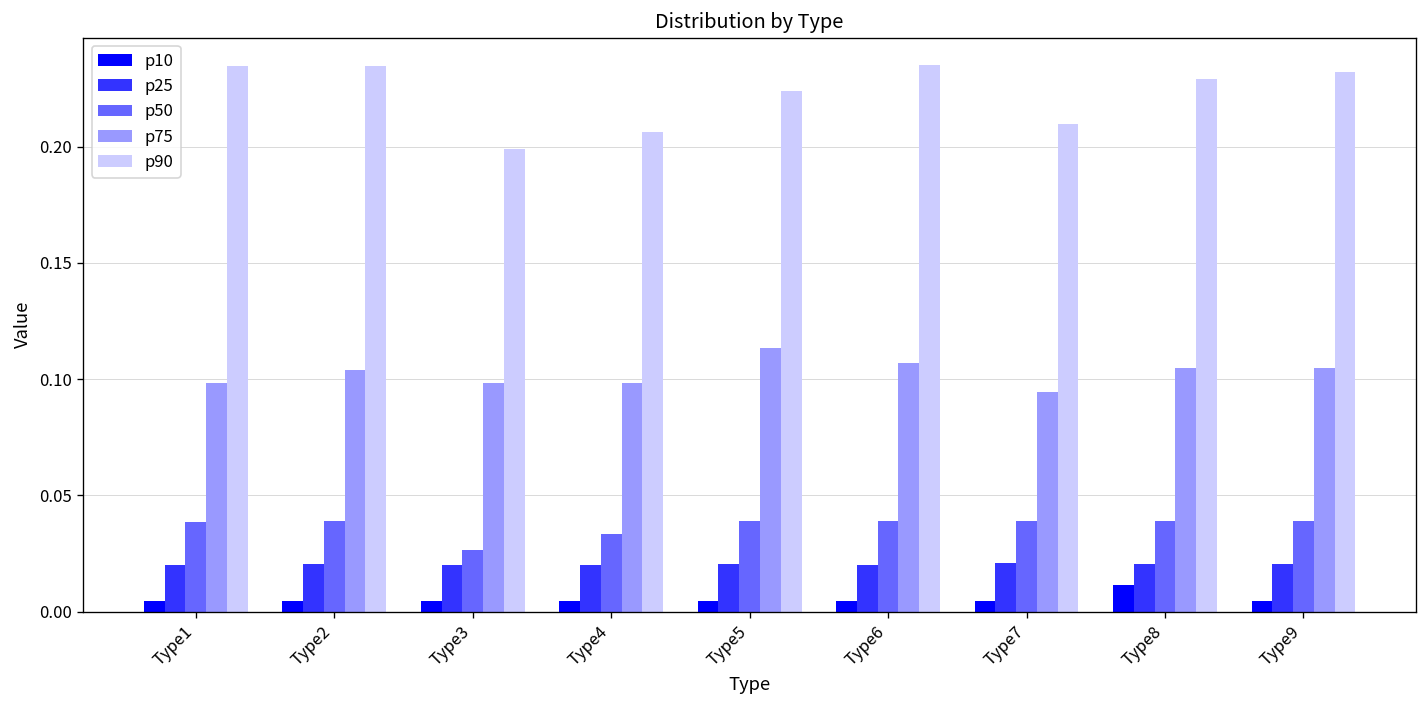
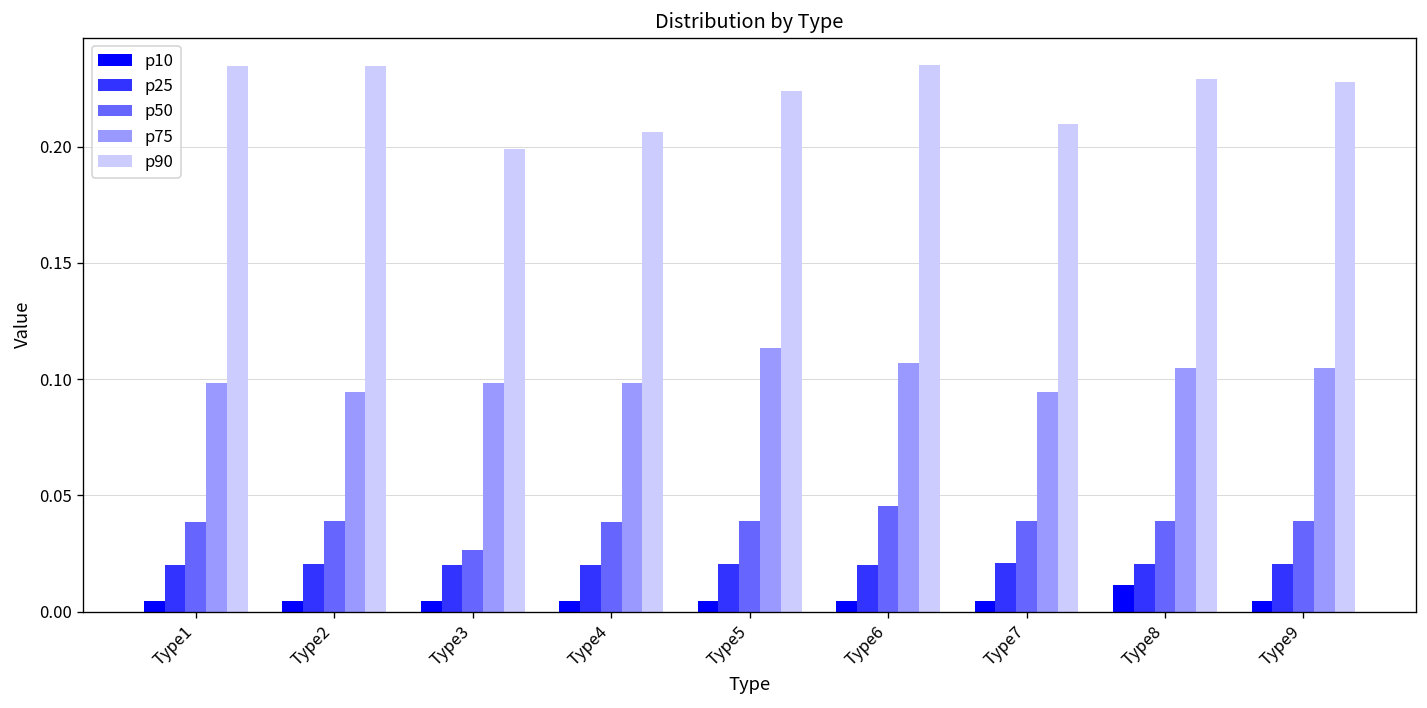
p75, Type2: 0.104 -> 0.094
p50, Type4: 0.033 -> 0.039
p50, Type6: 0.039 -> 0.046
p90, Type9: 0.232 -> 0.228
